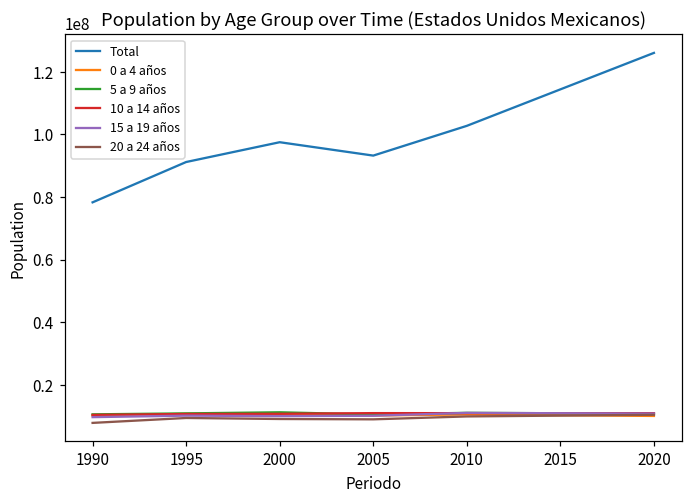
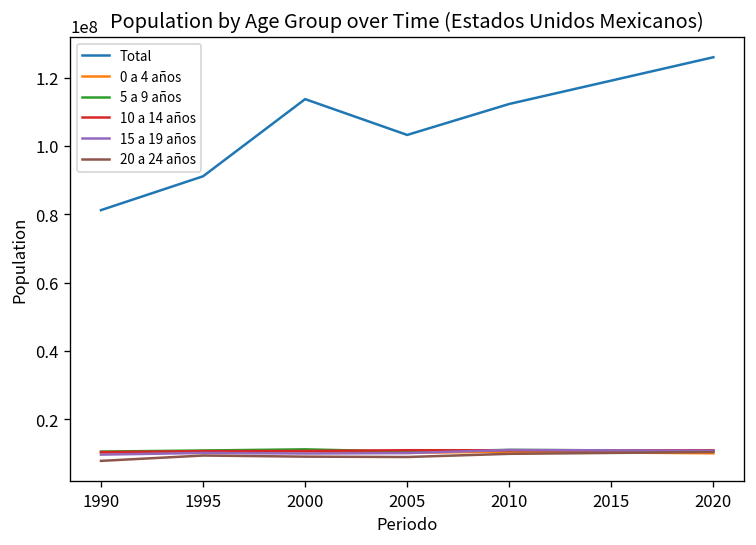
Total, 1990: 78000000 -> 81000000
Total, 2000: 97000000 -> 114000000
Total, 2005: 93000000 -> 103000000
Total, 2010: 103000000 -> 112000000
